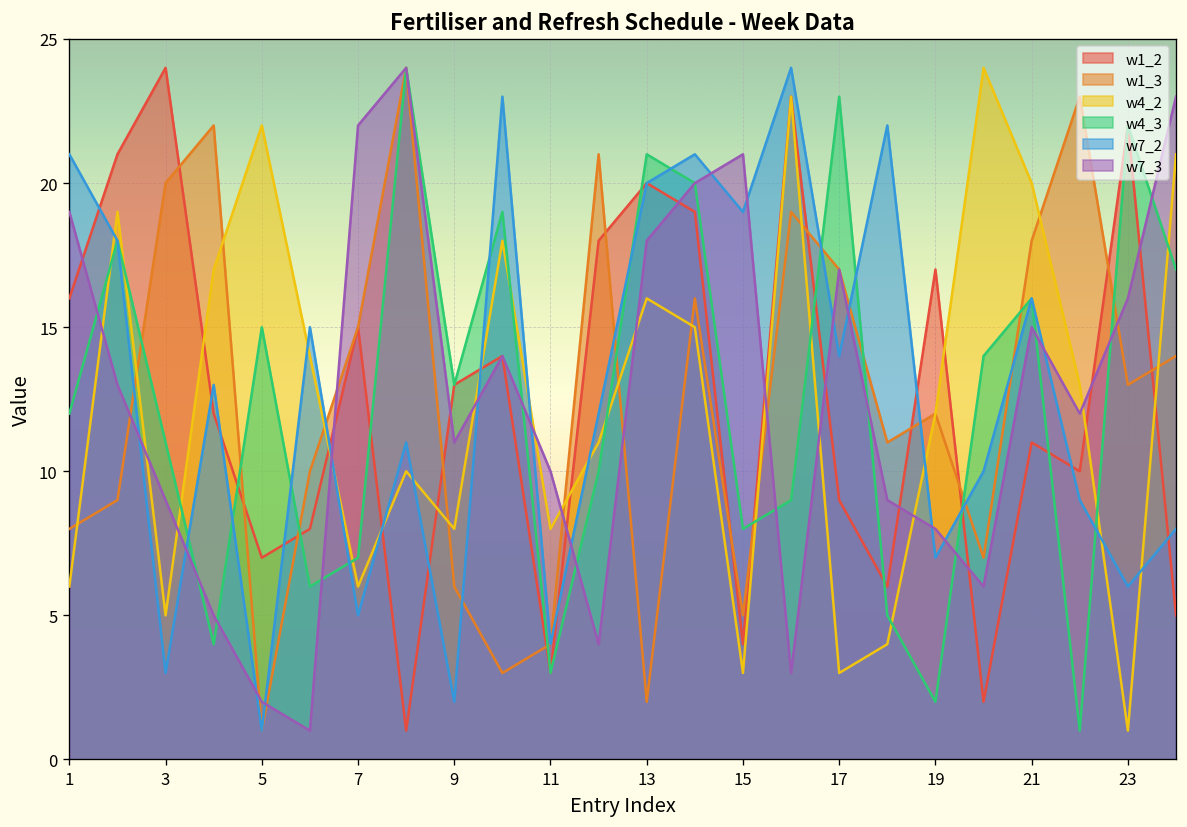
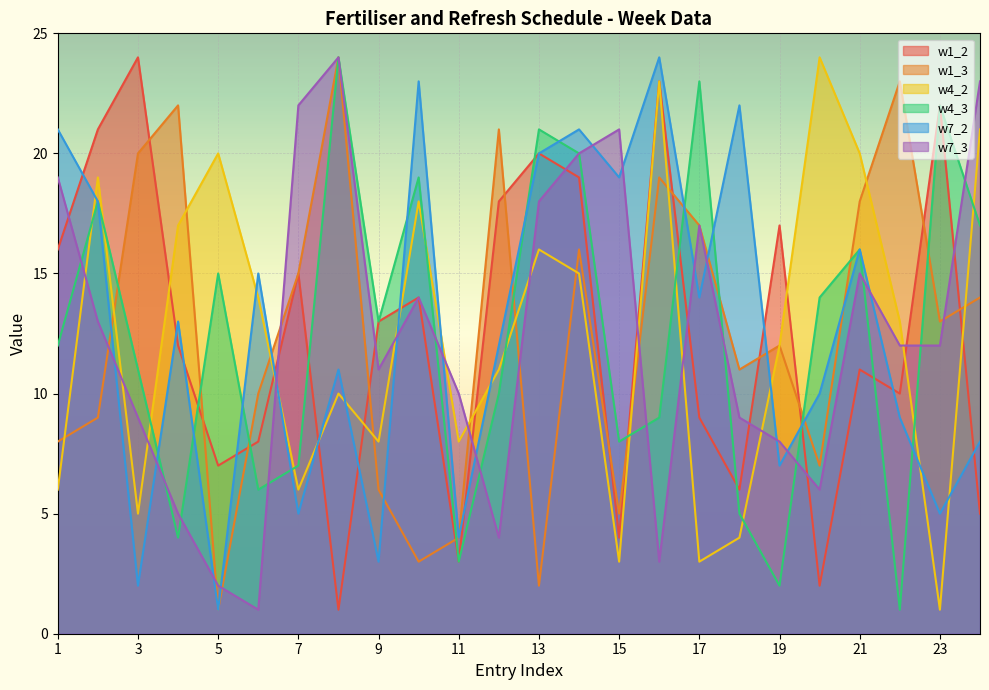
w7_2, 3: 3 -> 2
w4_2, 5: 22 -> 20
w7_2, 9: 2 -> 3
w7_2, 23: 6 -> 5
w7_3, 23: 16 -> 12
